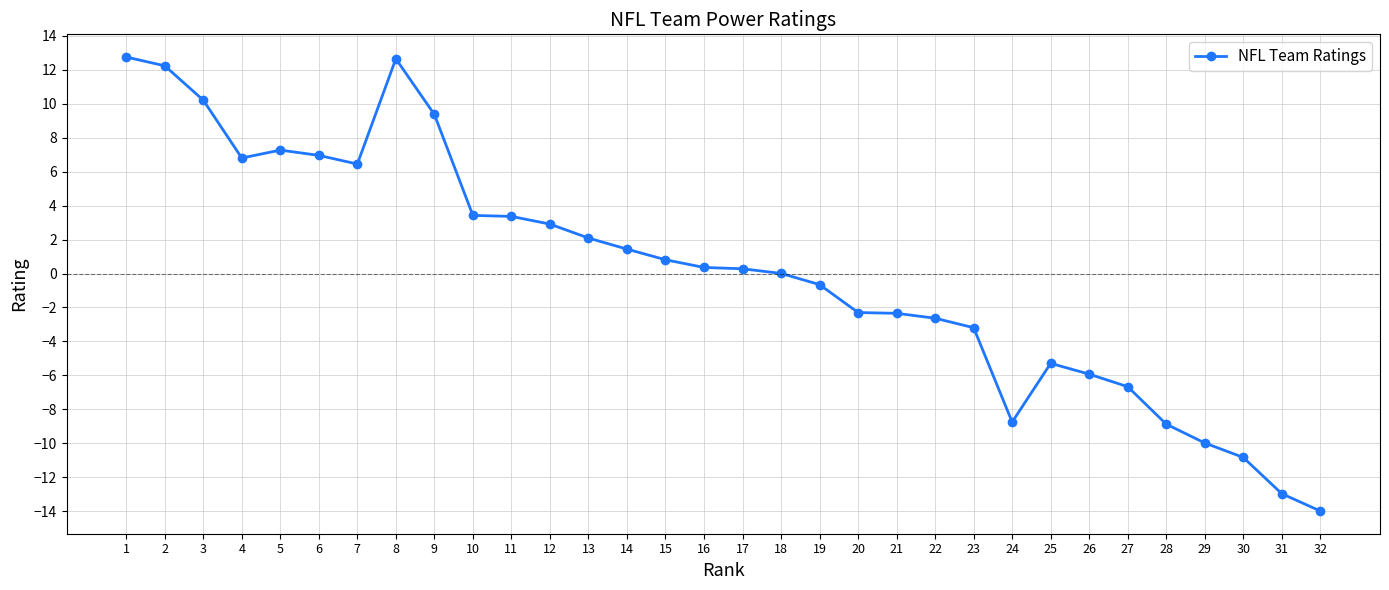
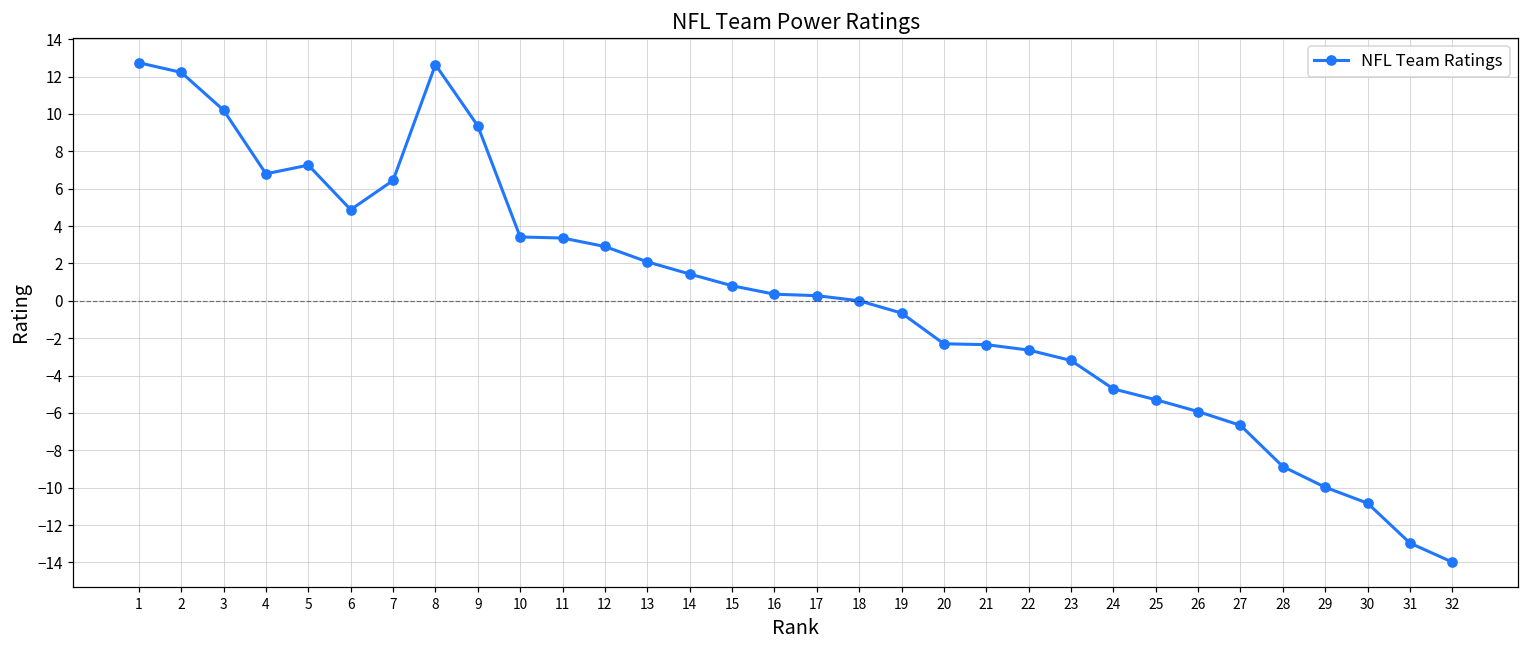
6: 7.0 -> 4.9
24: -8.7 -> -4.7
